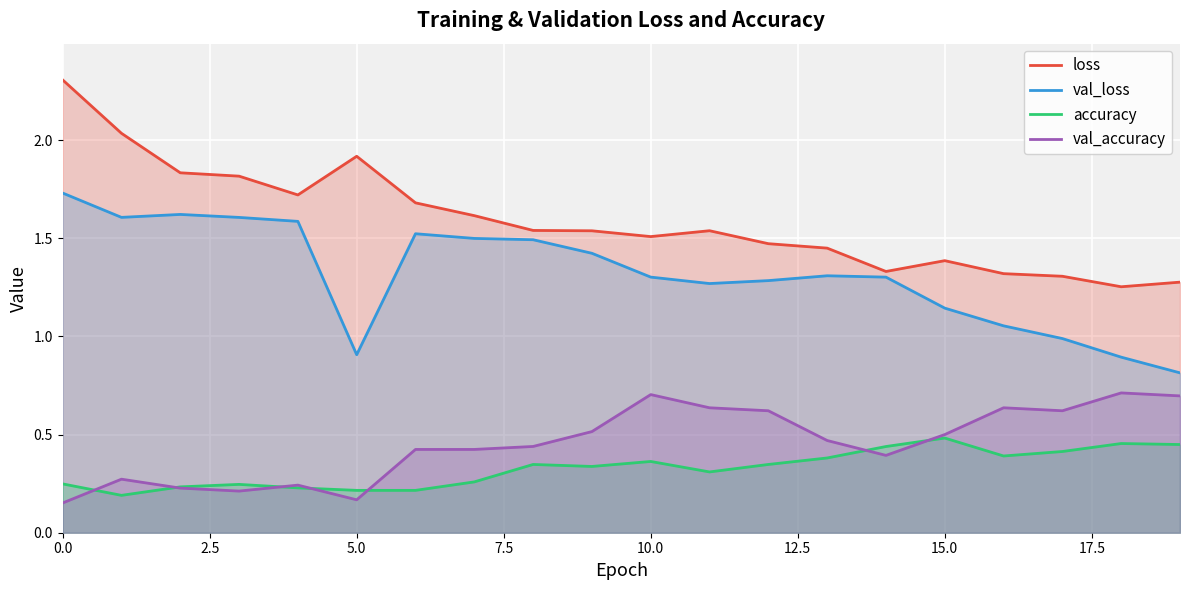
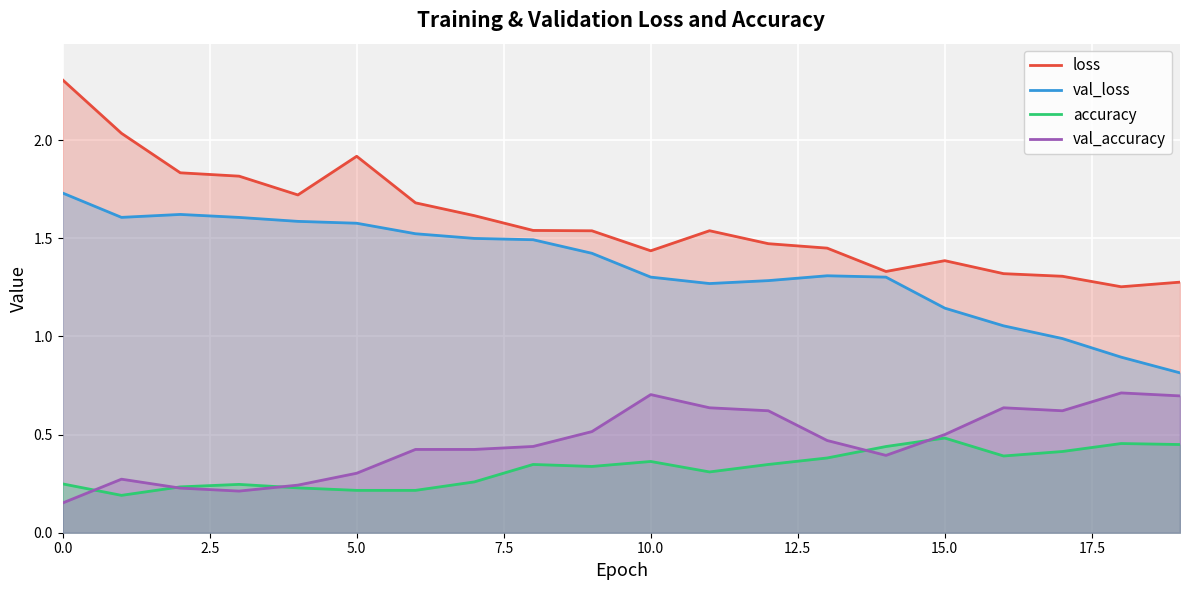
val_loss, 5.0: 0.91 -> 1.58
val_accuracy, 5.0: 0.17 -> 0.30
loss, 10.0: 1.51 -> 1.44
